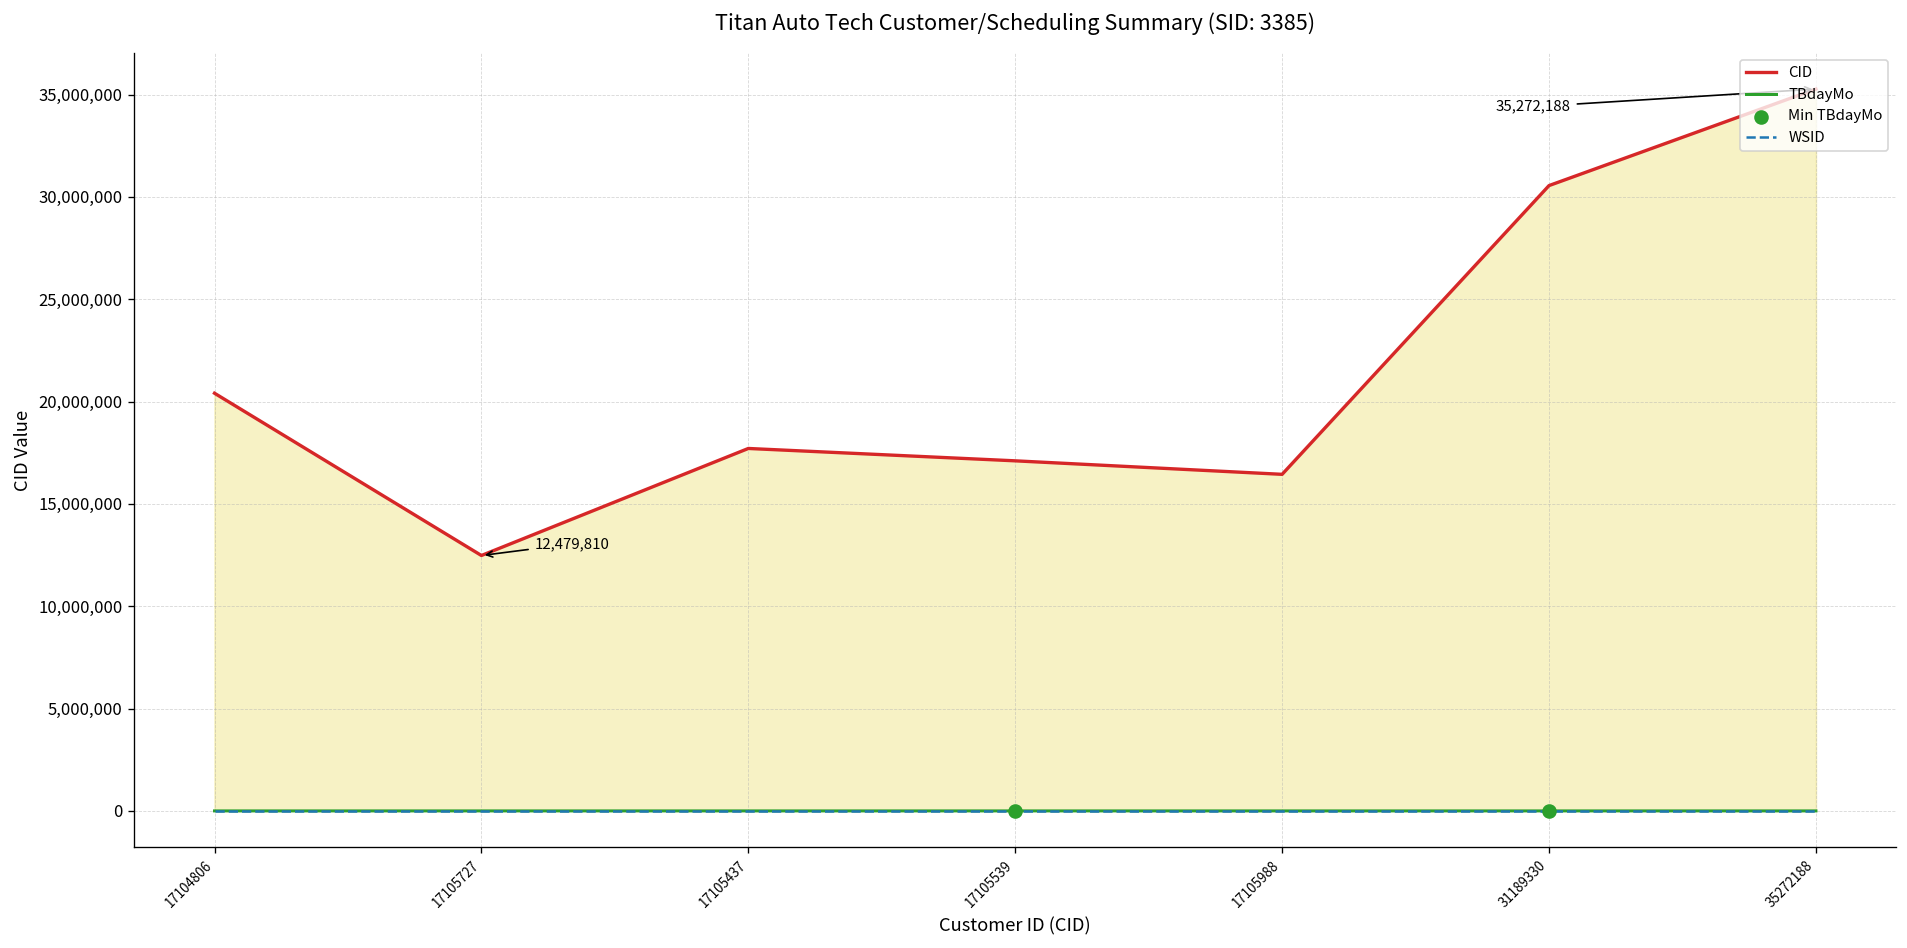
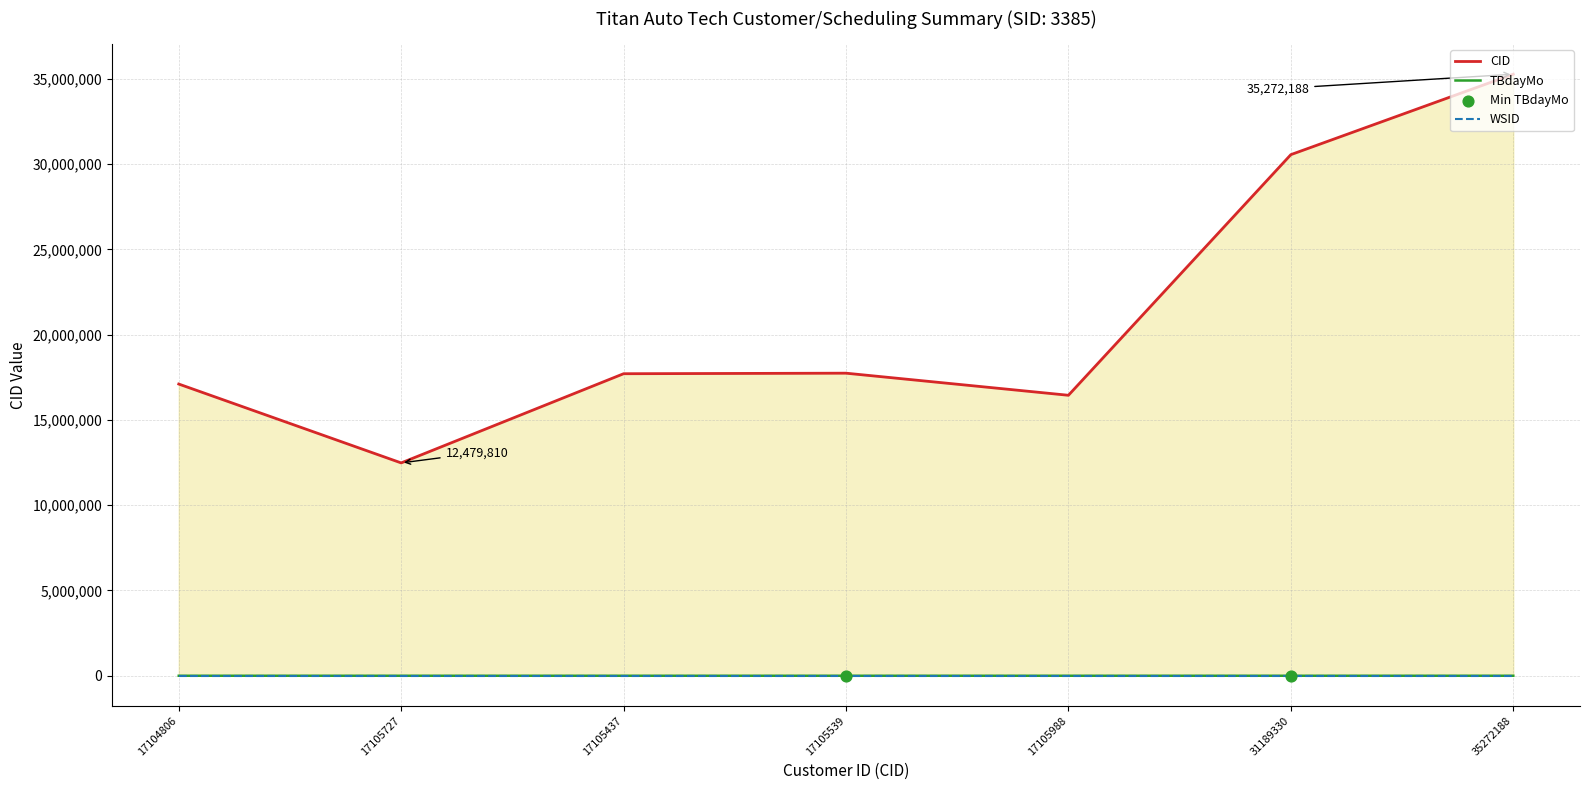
CID, 17104806: 20,400,000 -> 17,100,000
CID, 17105539: 17,100,000 -> 17,700,000
